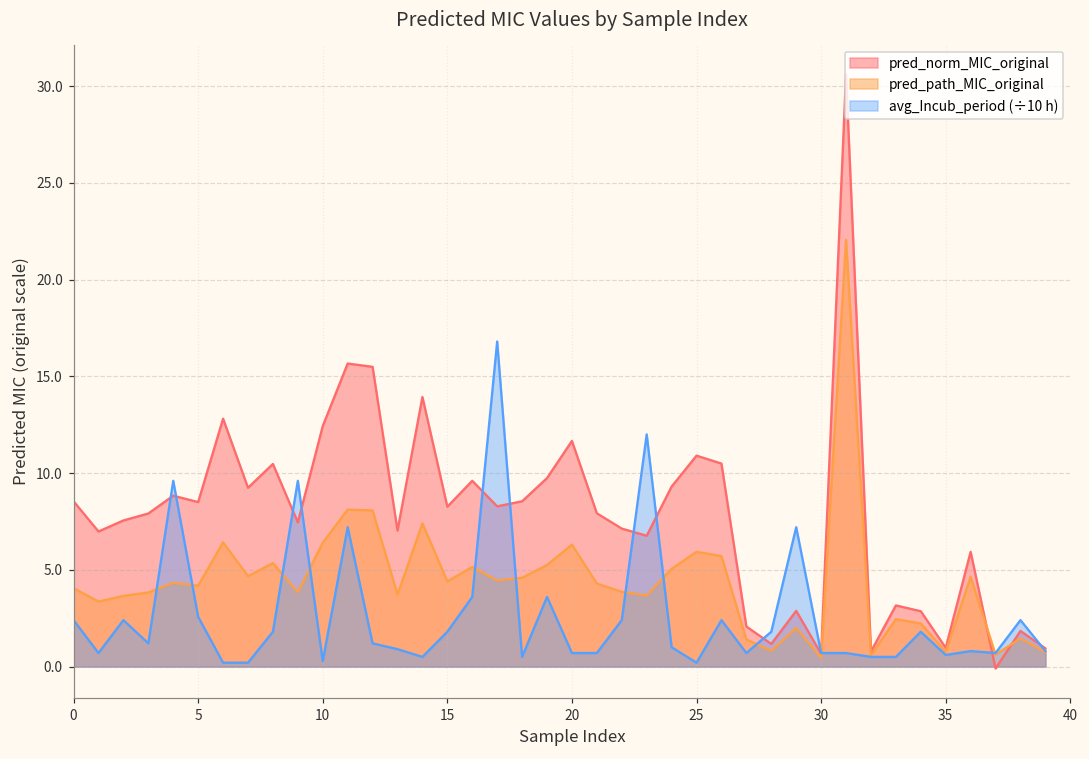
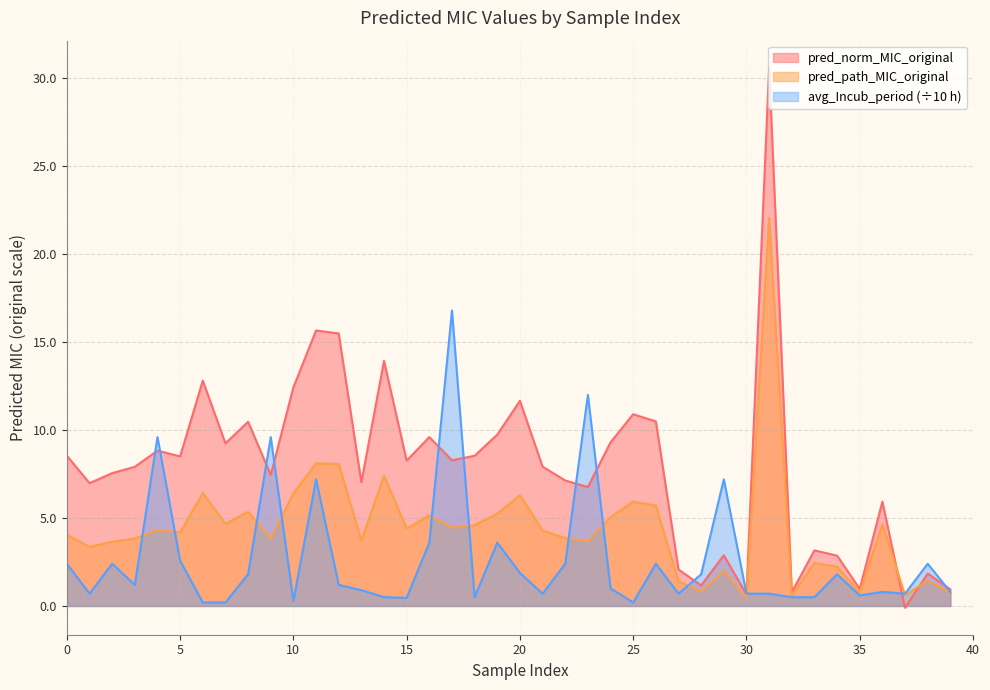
avg_Incub_period (÷10 h), 15: 1.8 -> 0.5
avg_Incub_period (÷10 h), 20: 0.7 -> 1.9
